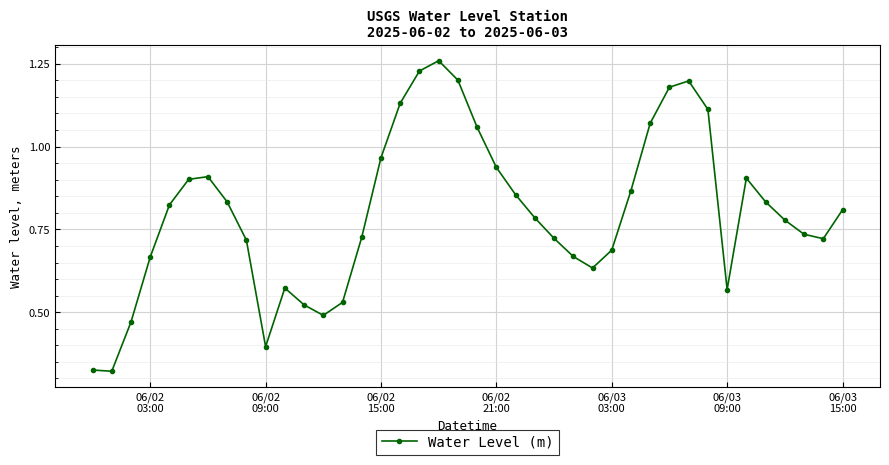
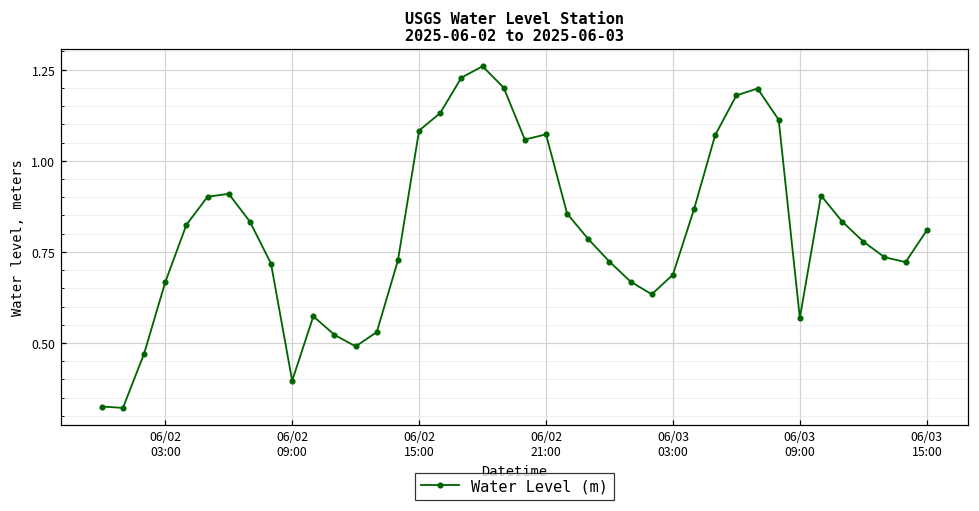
06/02 15:00: 0.97 -> 1.08
06/02 21:00: 0.94 -> 1.07
